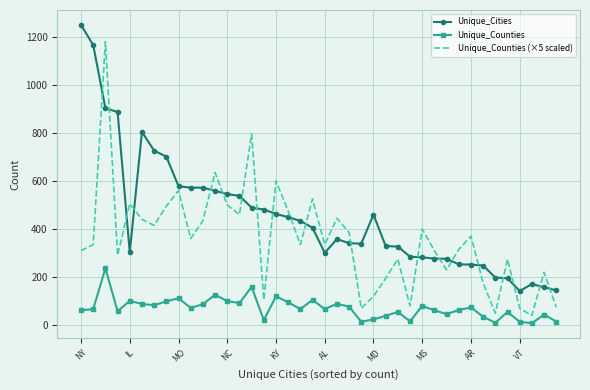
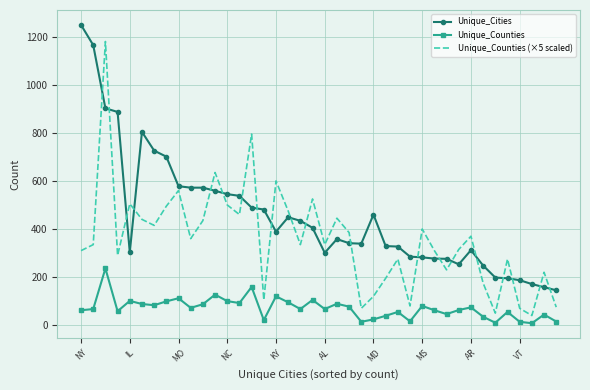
Unique_Cities, KY: 460 -> 390
Unique_Cities, AR: 250 -> 310
Unique_Cities, VT: 140 -> 190
